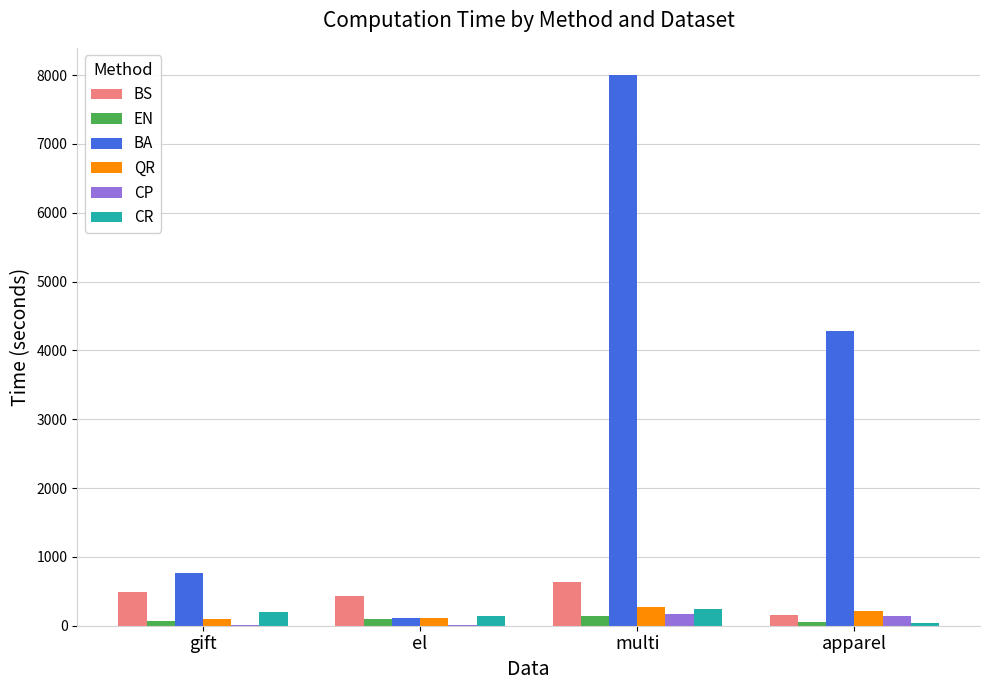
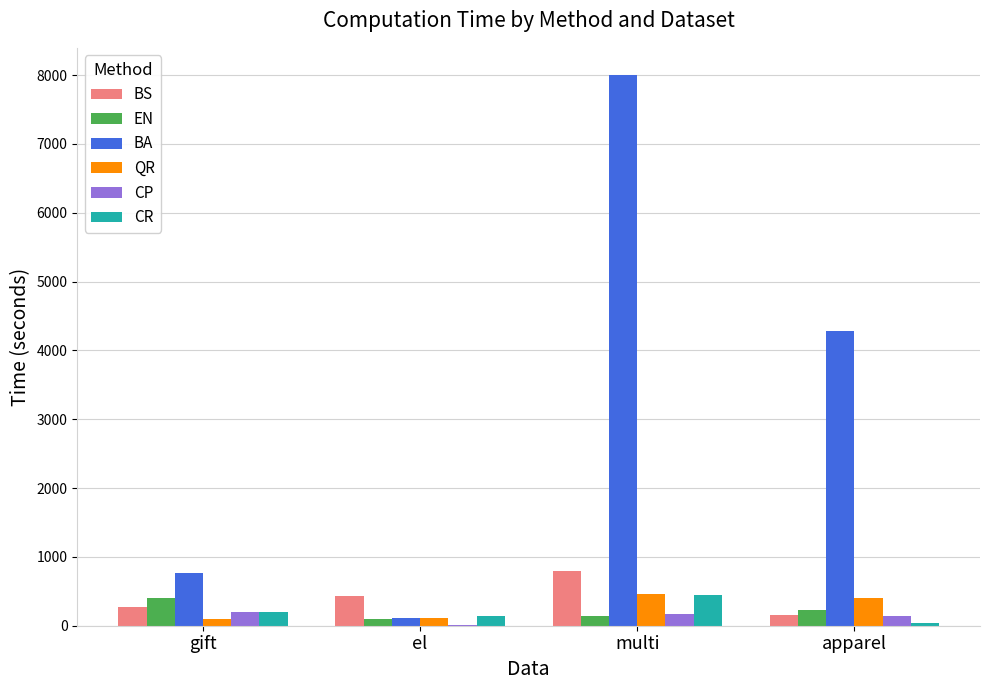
BS, gift: 500 -> 300
EN, gift: 100 -> 400
CP, gift: 0 -> 200
BS, multi: 600 -> 800
QR, multi: 300 -> 500
CR, multi: 200 -> 500
EN, apparel: 100 -> 200
QR, apparel: 200 -> 400
